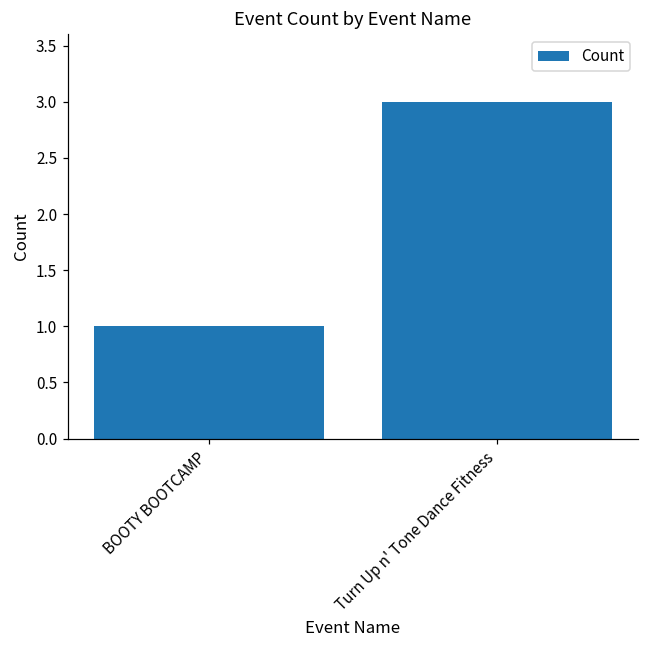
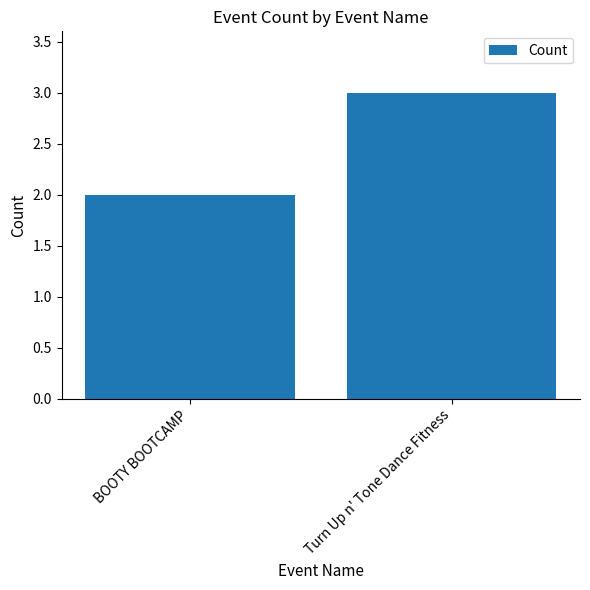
BOOTY BOOTCAMP: 1 -> 2
